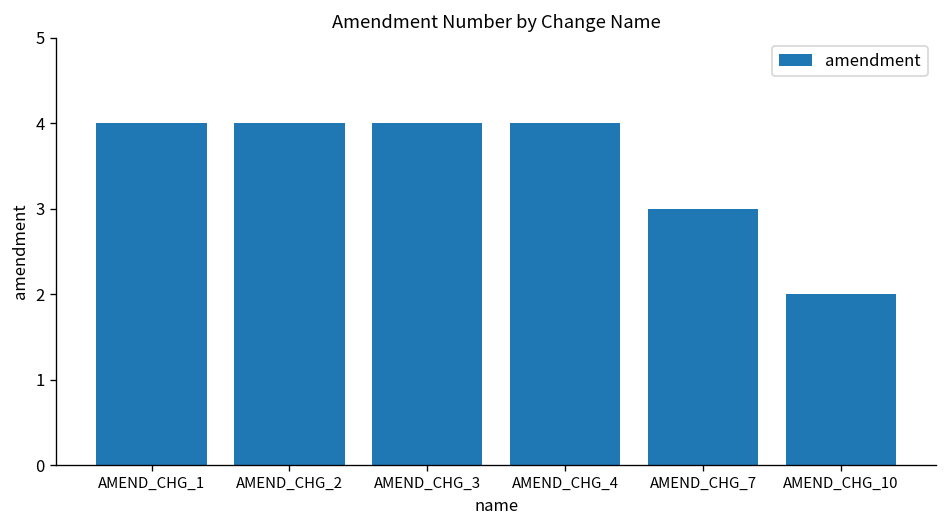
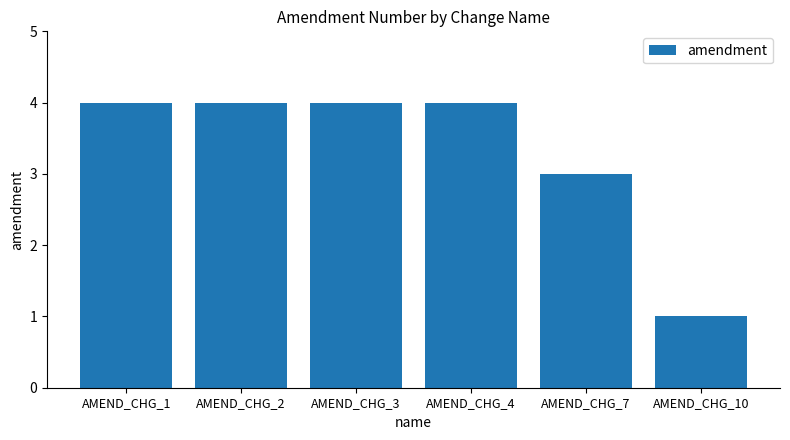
AMEND_CHG_10: 2 -> 1
